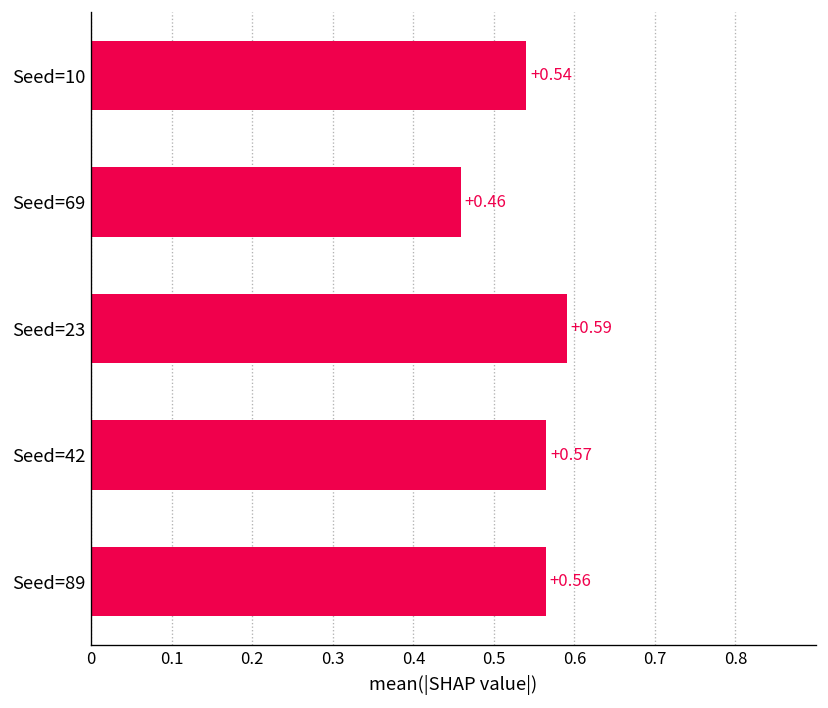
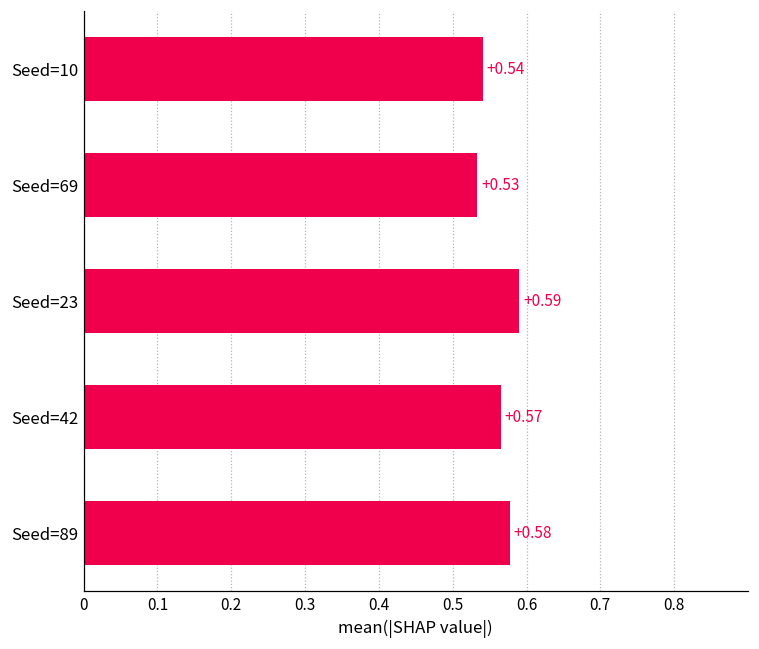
Seed=69: +0.46 -> +0.53
Seed=89: +0.56 -> +0.58
